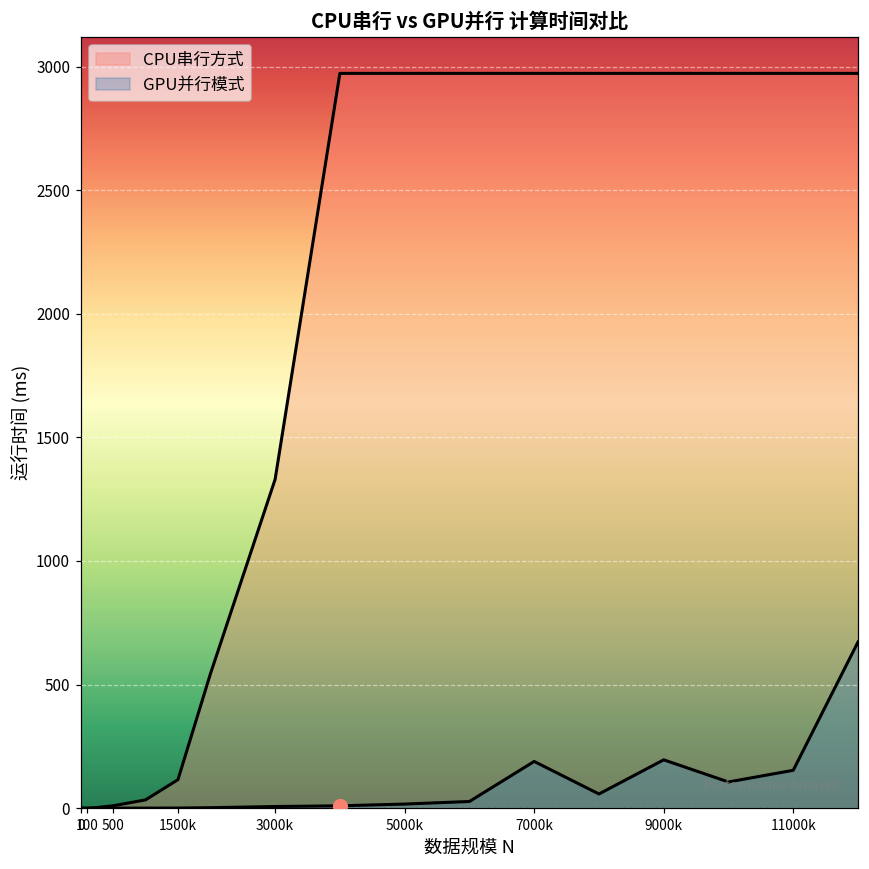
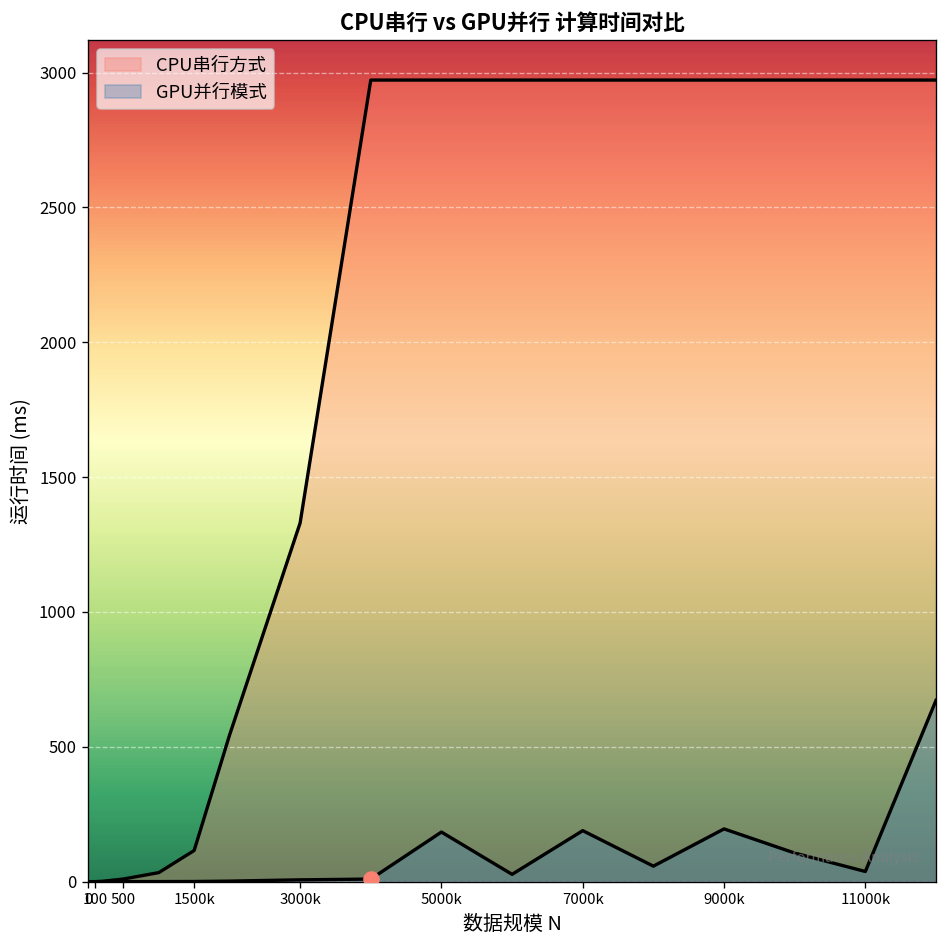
GPU并行模式, 5000k: 20 -> 180
GPU并行模式, 11000k: 150 -> 40
